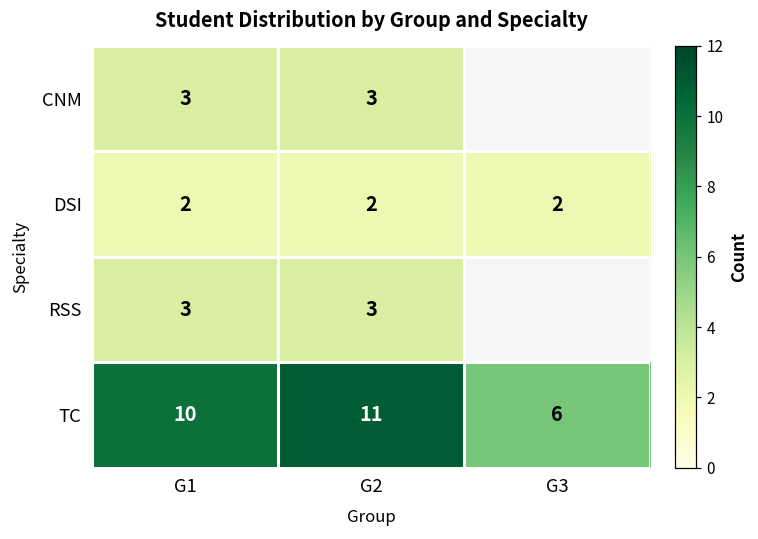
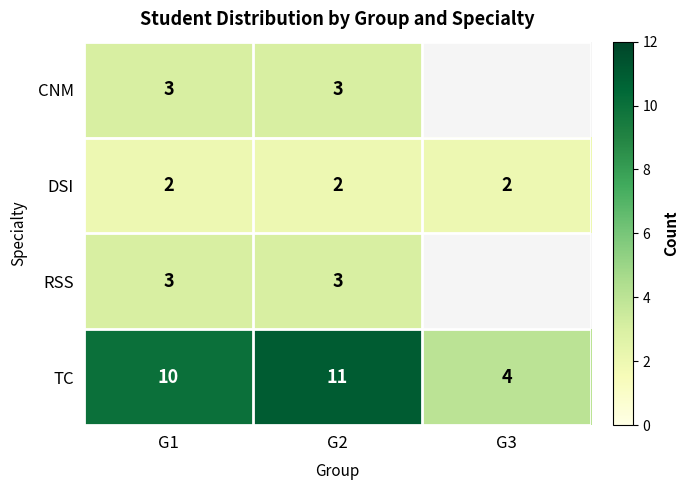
TC, G3: 6 -> 4
